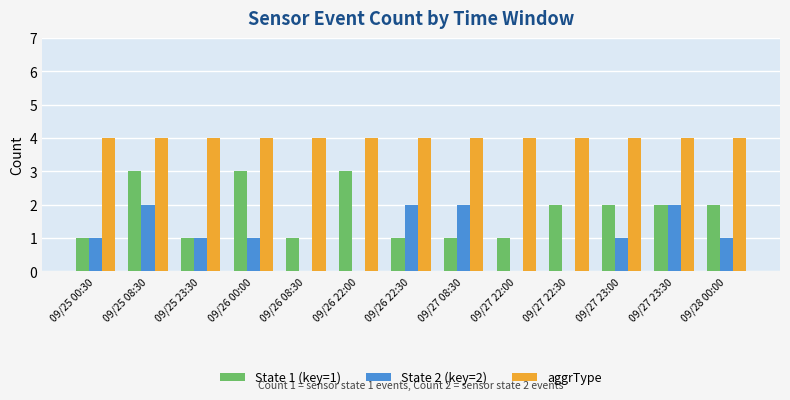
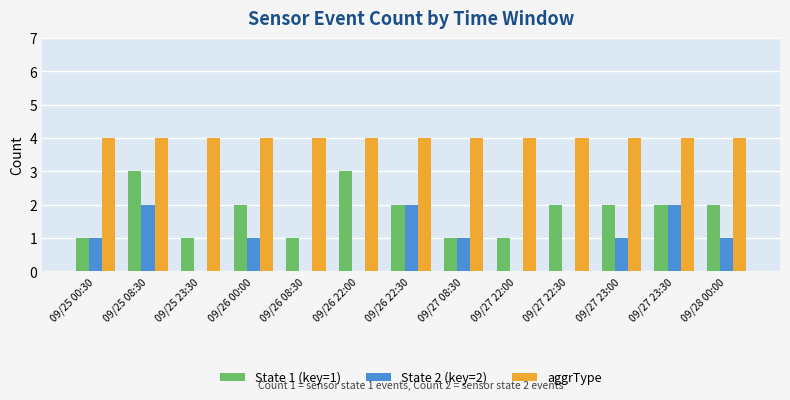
State 2 (key=2), 09/25 23:30: 1 -> 0
State 1 (key=1), 09/26 00:00: 3 -> 2
State 1 (key=1), 09/26 22:30: 1 -> 2
State 2 (key=2), 09/27 08:30: 2 -> 1
